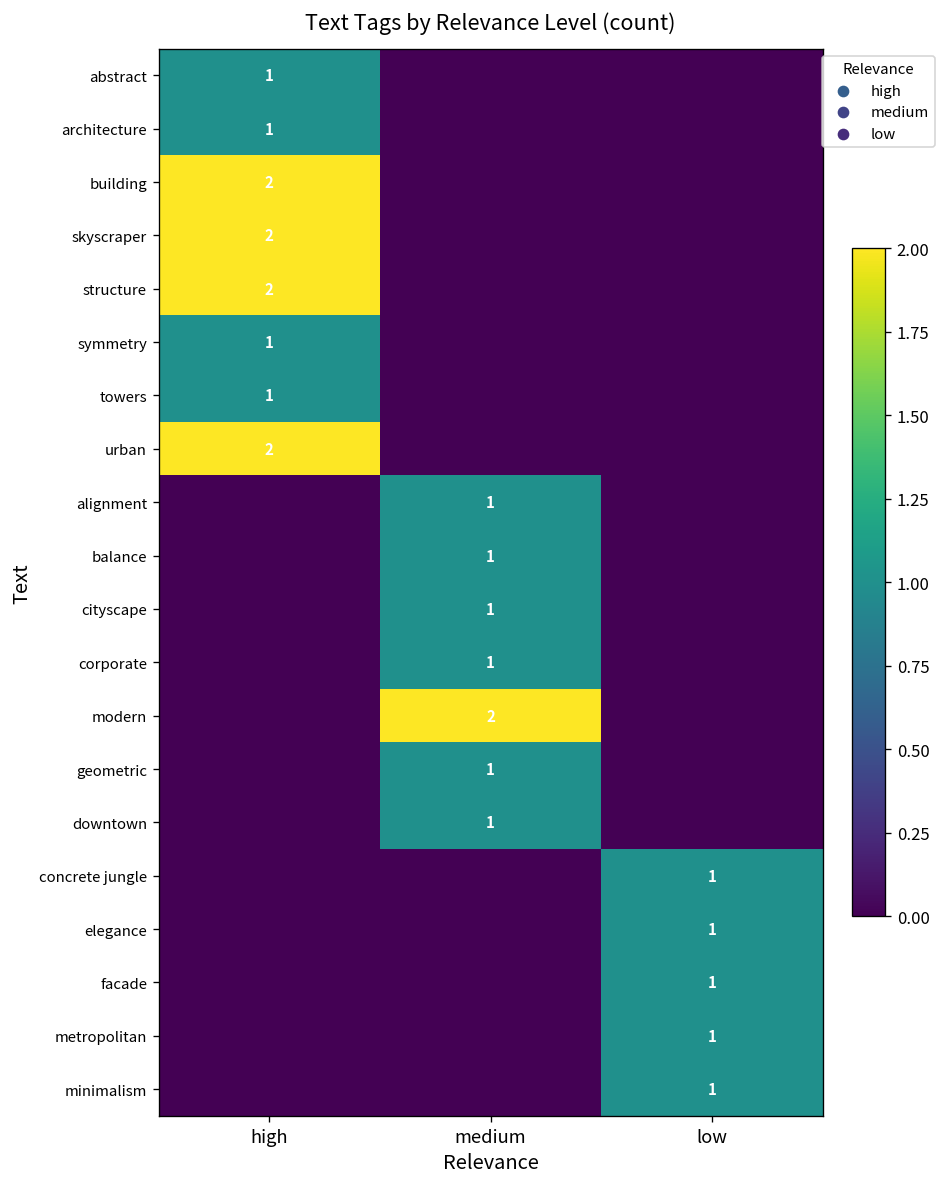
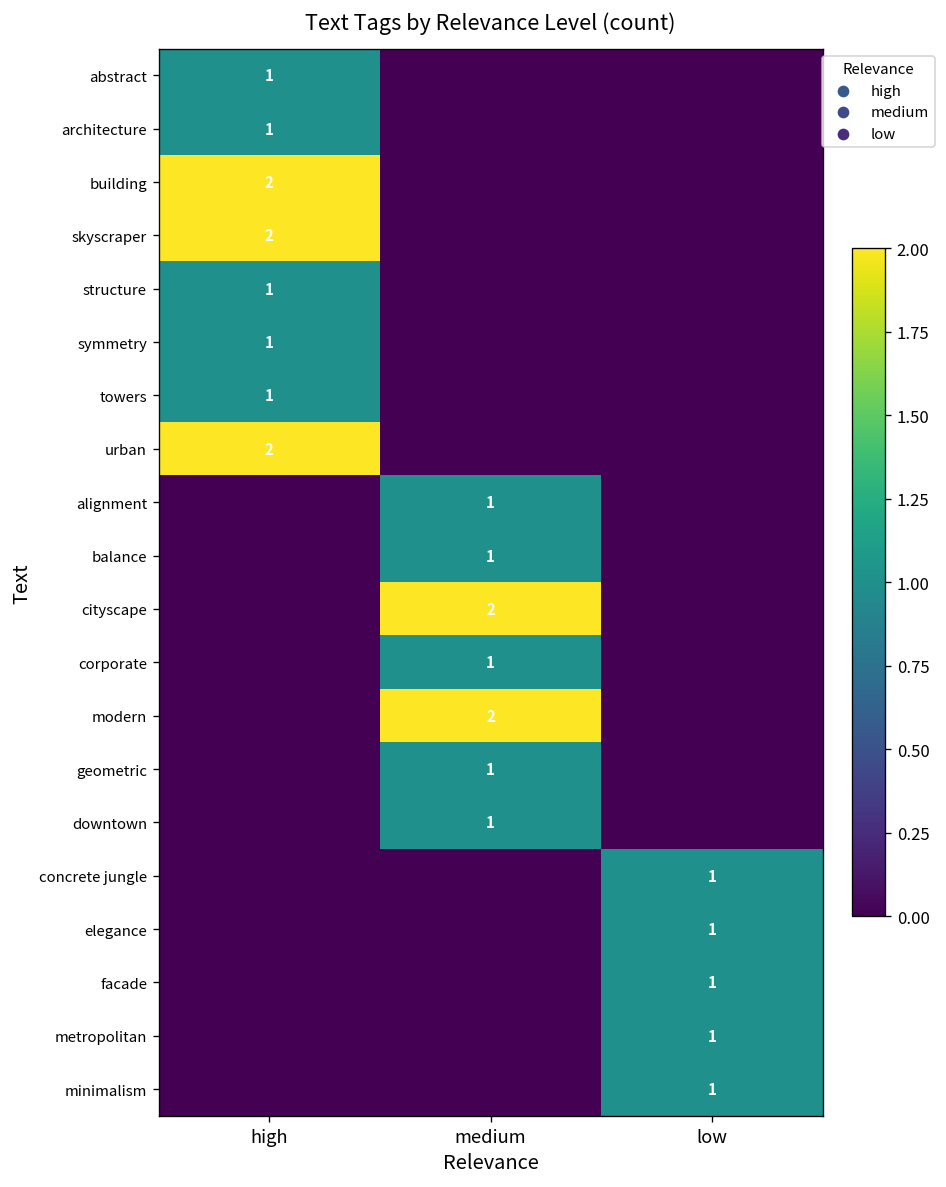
structure, high: 2 -> 1
cityscape, medium: 1 -> 2
